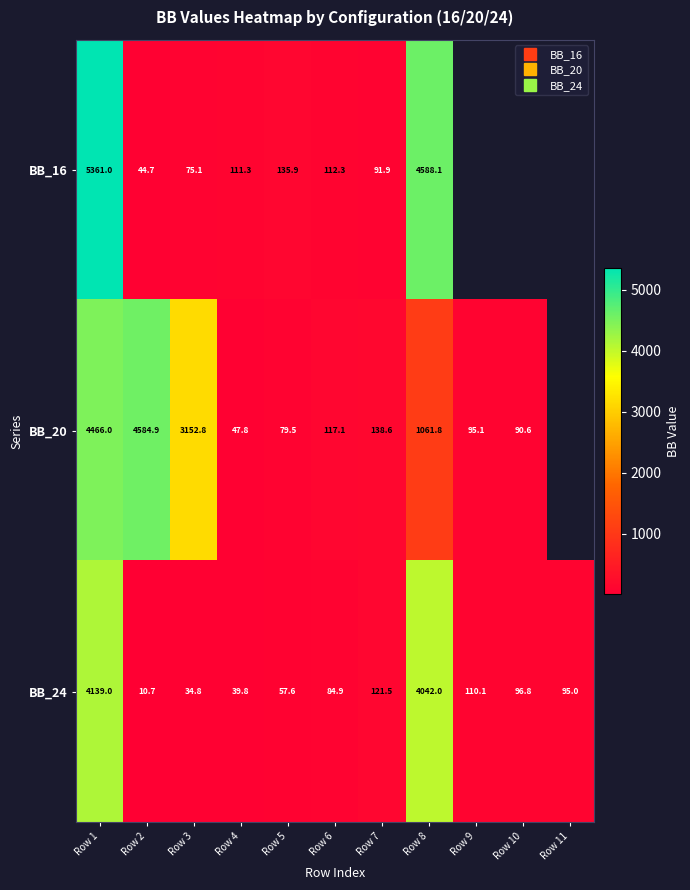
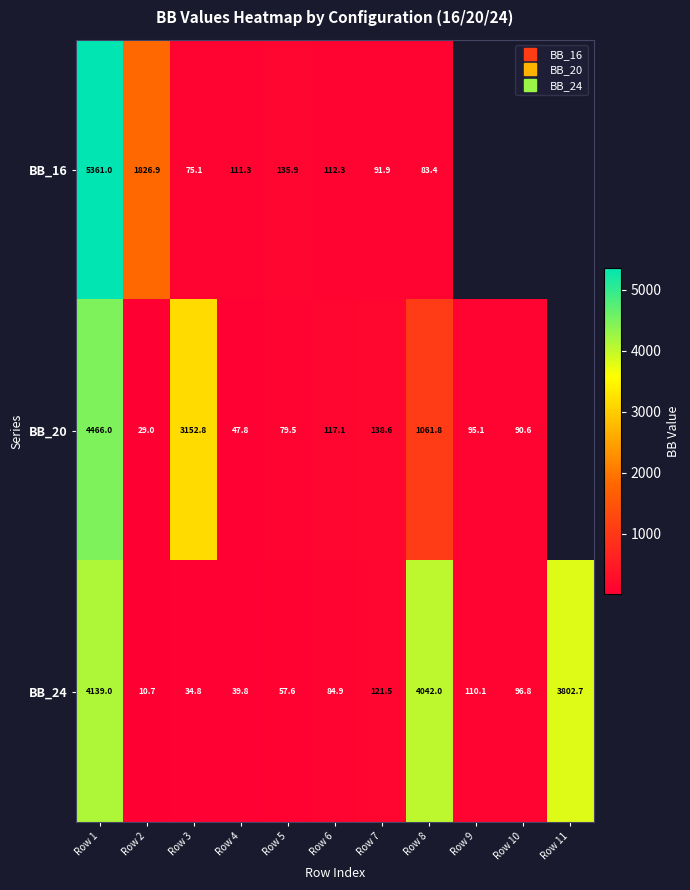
BB_16, Row 2: 44.7 -> 1826.9
BB_16, Row 8: 4588.1 -> 83.4
BB_20, Row 2: 4584.9 -> 29.0
BB_24, Row 11: 95.0 -> 3802.7
